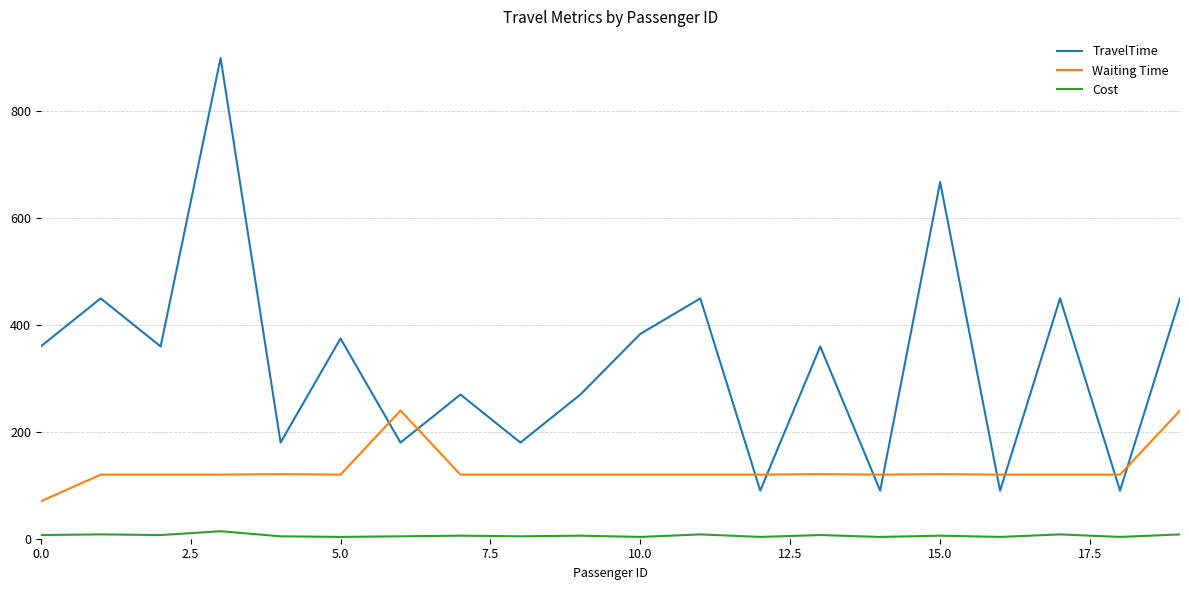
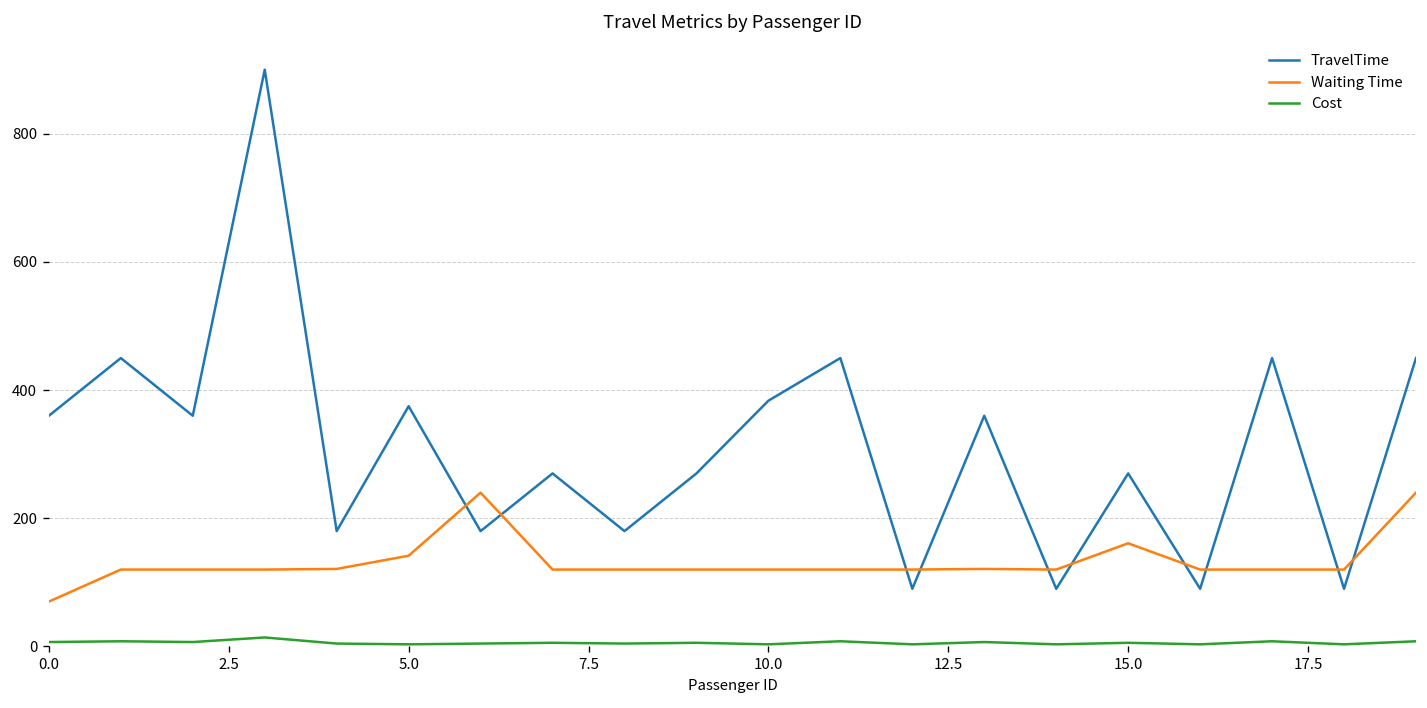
Waiting Time, 5.0: 120 -> 140
TravelTime, 15.0: 670 -> 270
Waiting Time, 15.0: 120 -> 160
